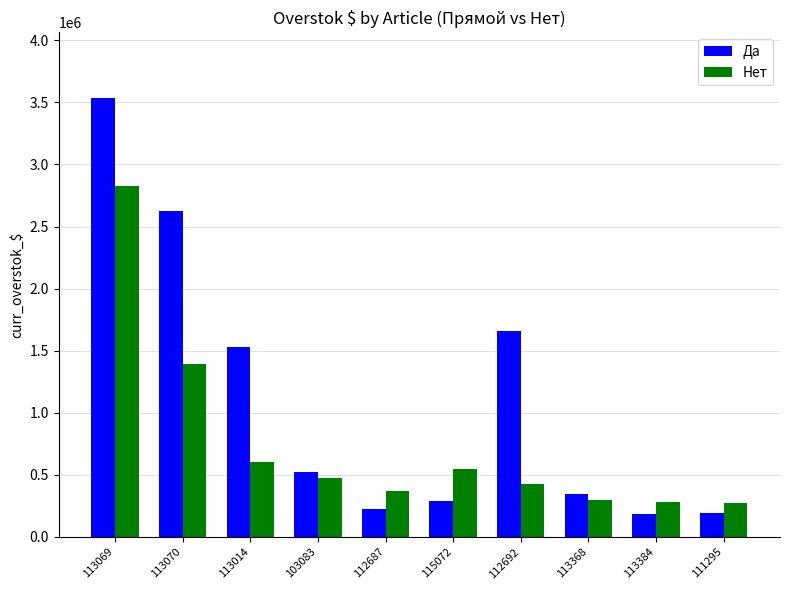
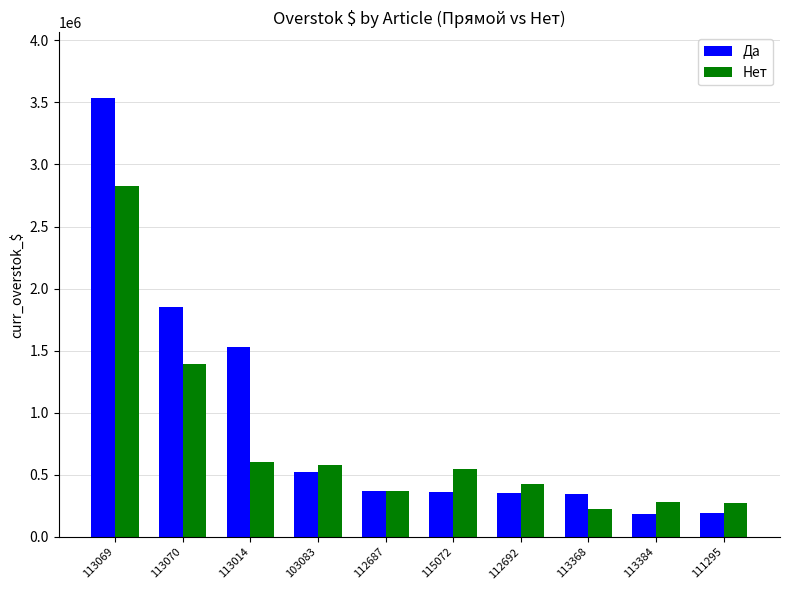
Да, 113070: 2620000 -> 1850000
Нет, 103083: 470000 -> 580000
Да, 112687: 230000 -> 370000
Да, 115072: 290000 -> 360000
Да, 112692: 1660000 -> 360000
Нет, 113368: 300000 -> 220000
